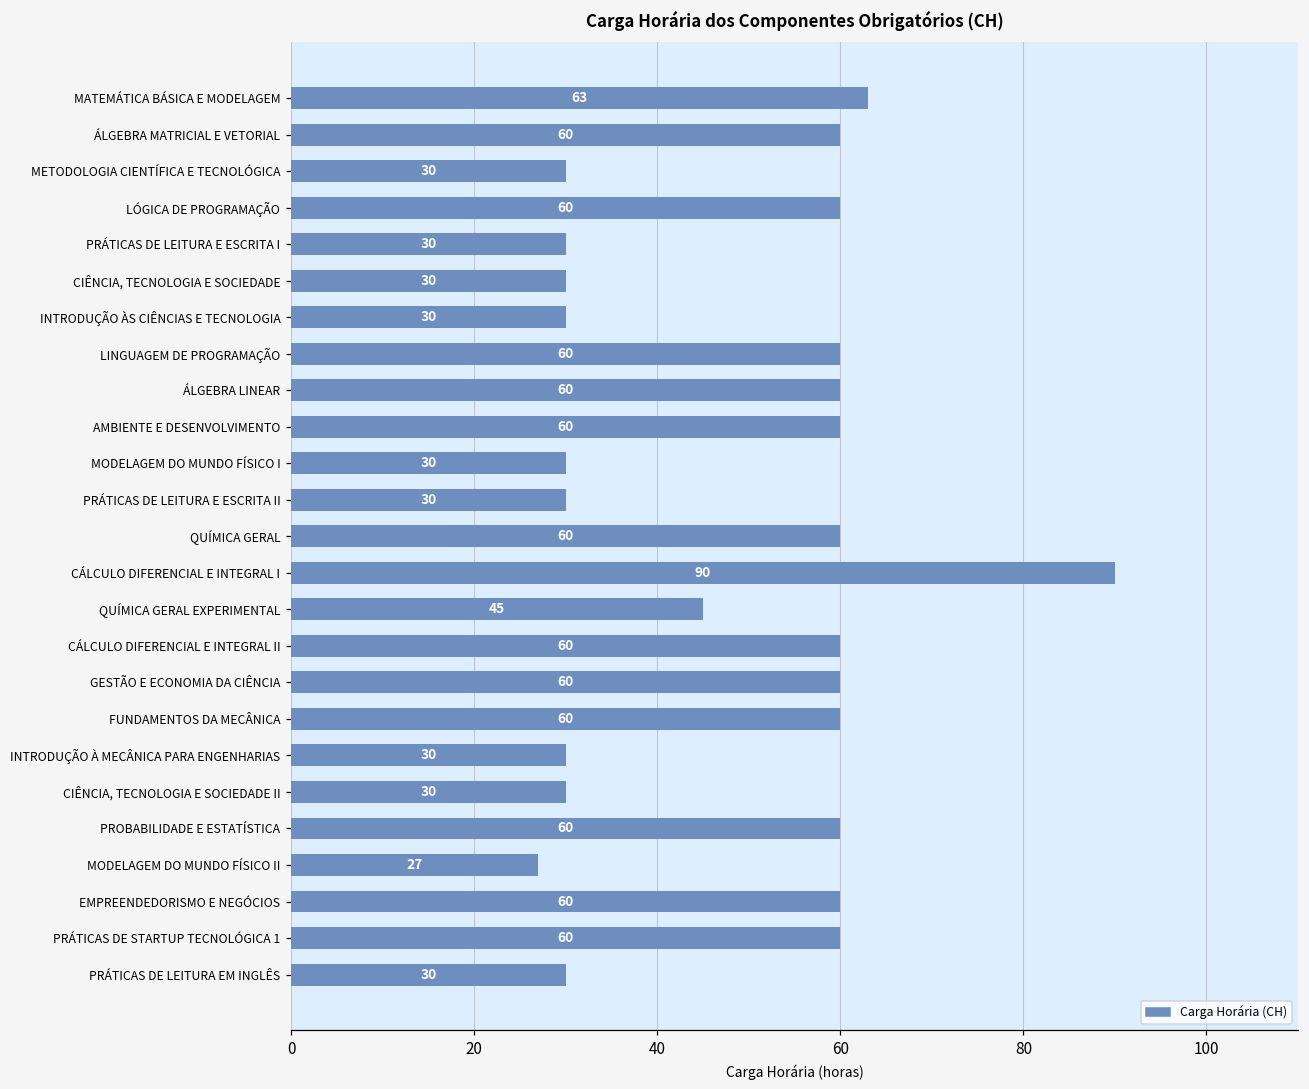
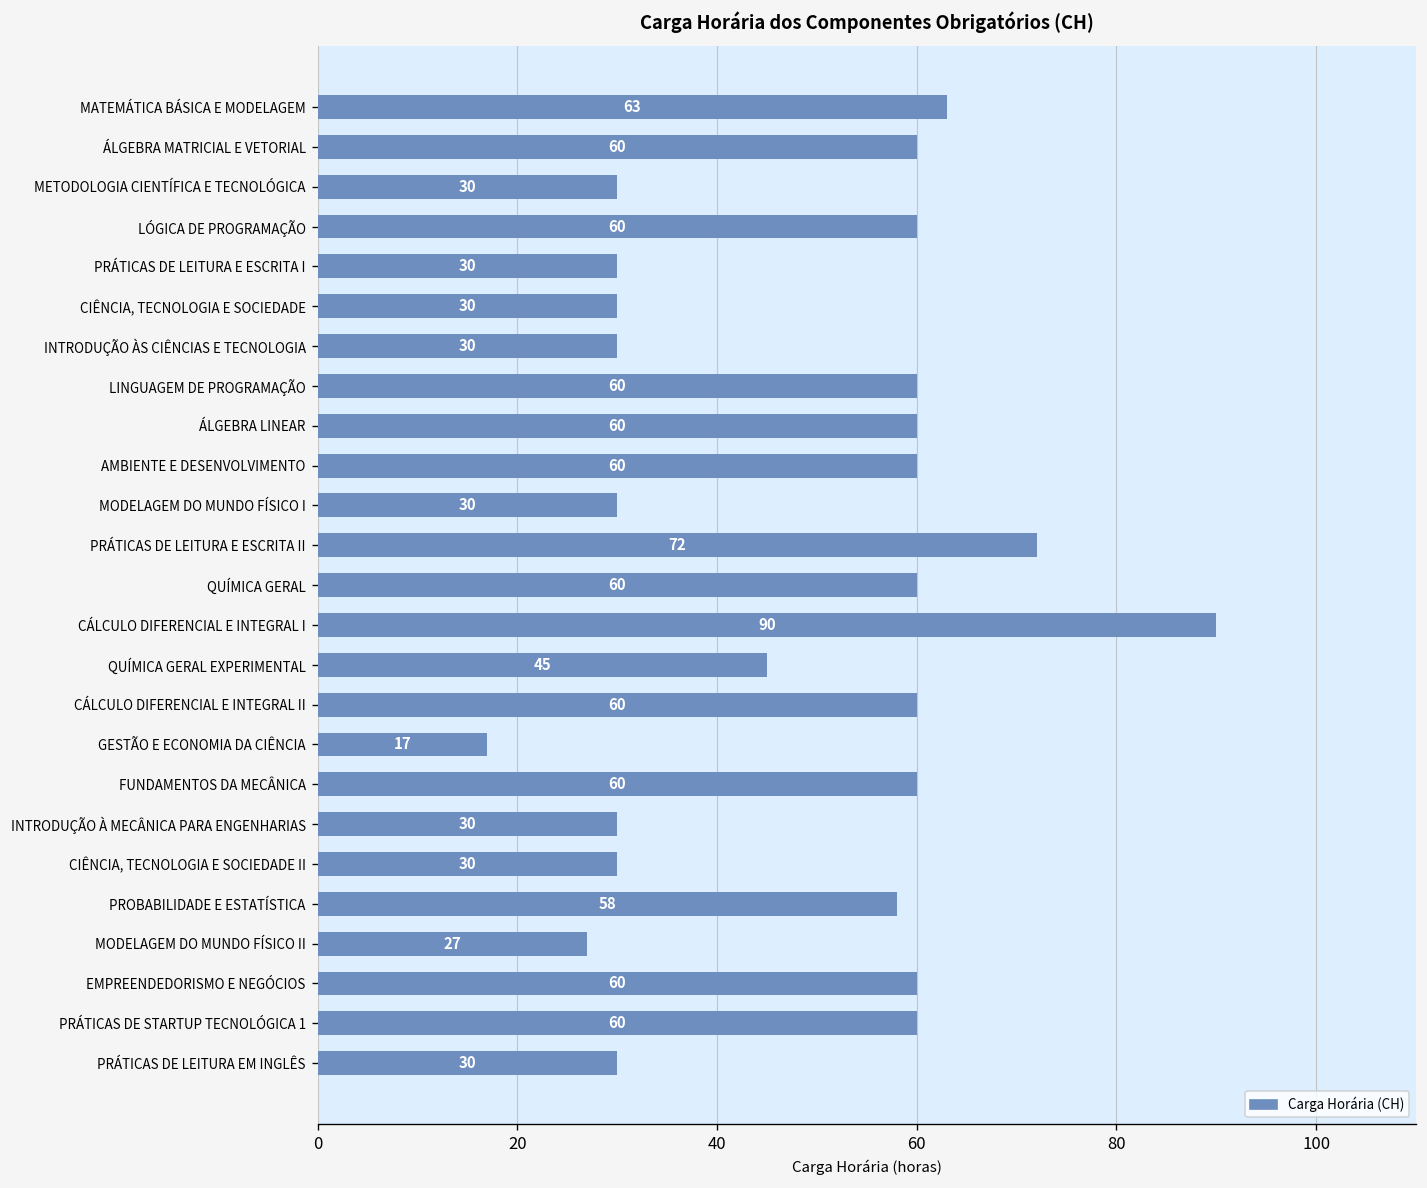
PRÁTICAS DE LEITURA E ESCRITA II: 30 -> 72
GESTÃO E ECONOMIA DA CIÊNCIA: 60 -> 17
PROBABILIDADE E ESTATÍSTICA: 60 -> 58
